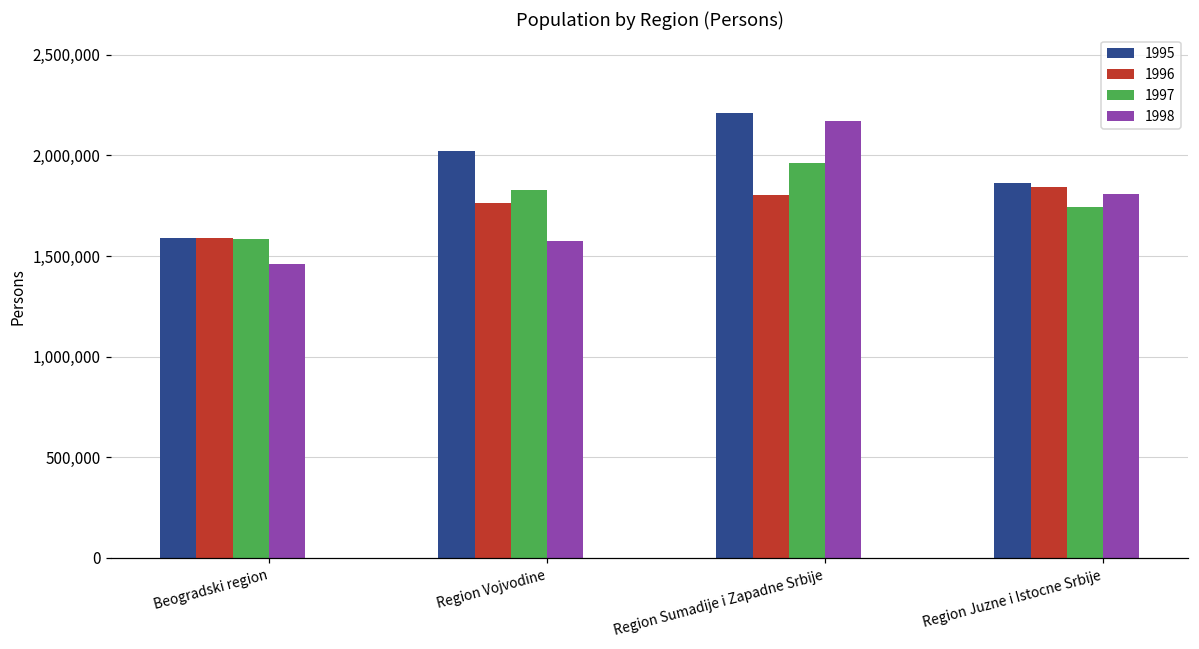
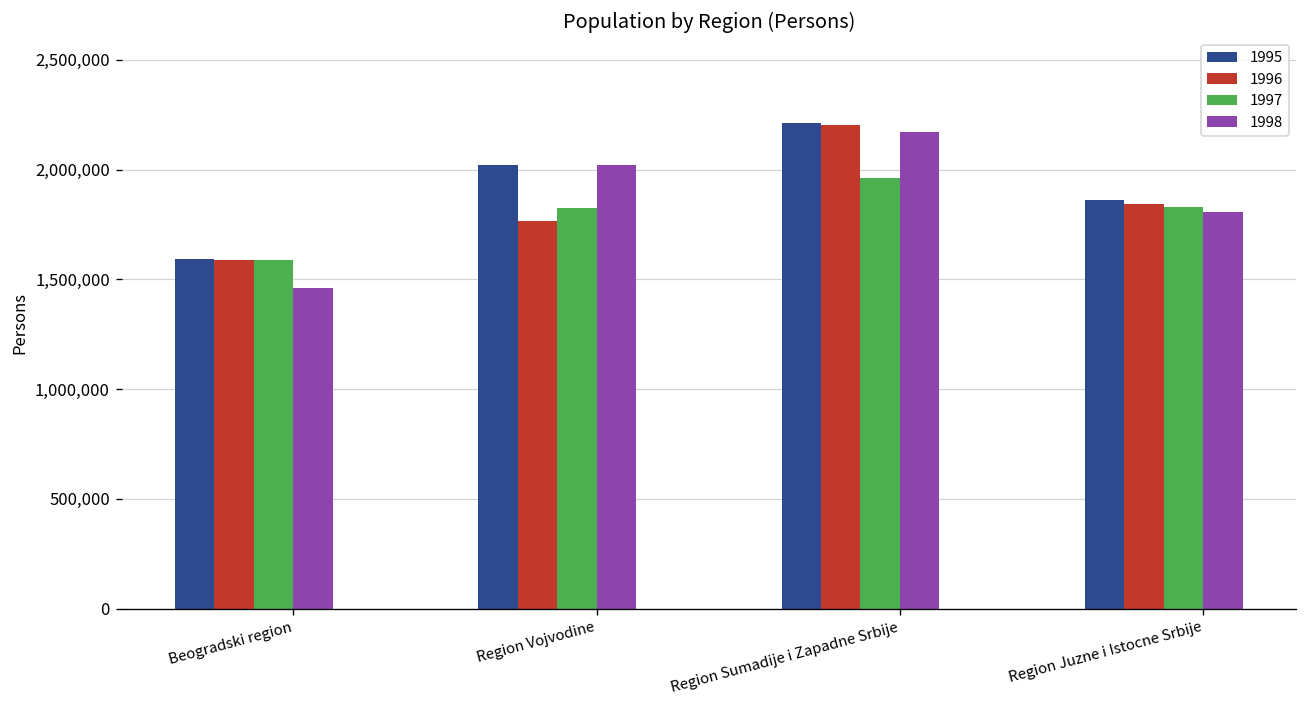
1998, Region Vojvodine: 1,580,000 -> 2,020,000
1996, Region Sumadije i Zapadne Srbije: 1,810,000 -> 2,200,000
1997, Region Juzne i Istocne Srbije: 1,750,000 -> 1,830,000
